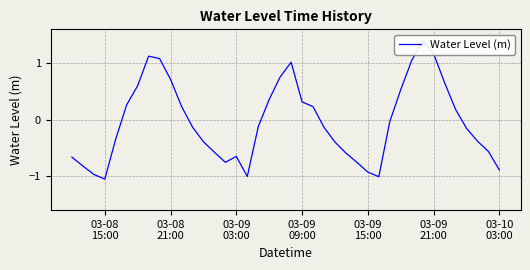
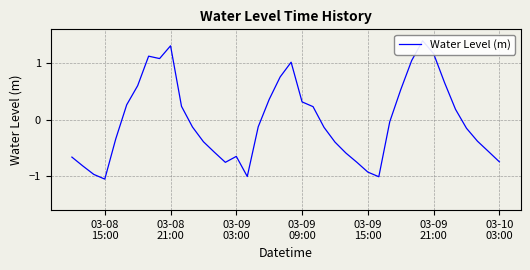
03-08 21:00: 0.7 -> 1.3
03-10 03:00: -0.9 -> -0.7
